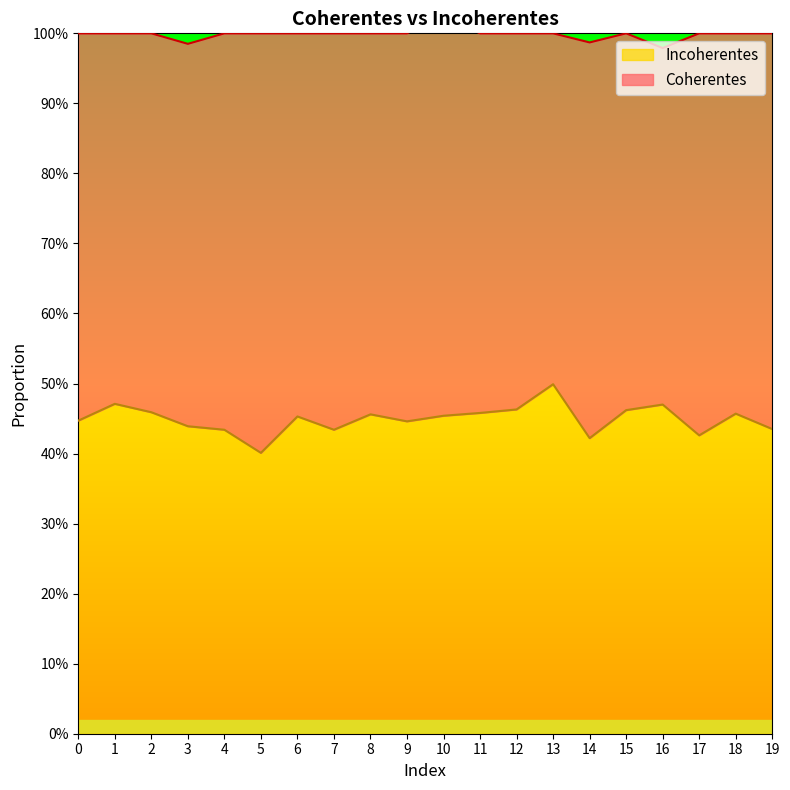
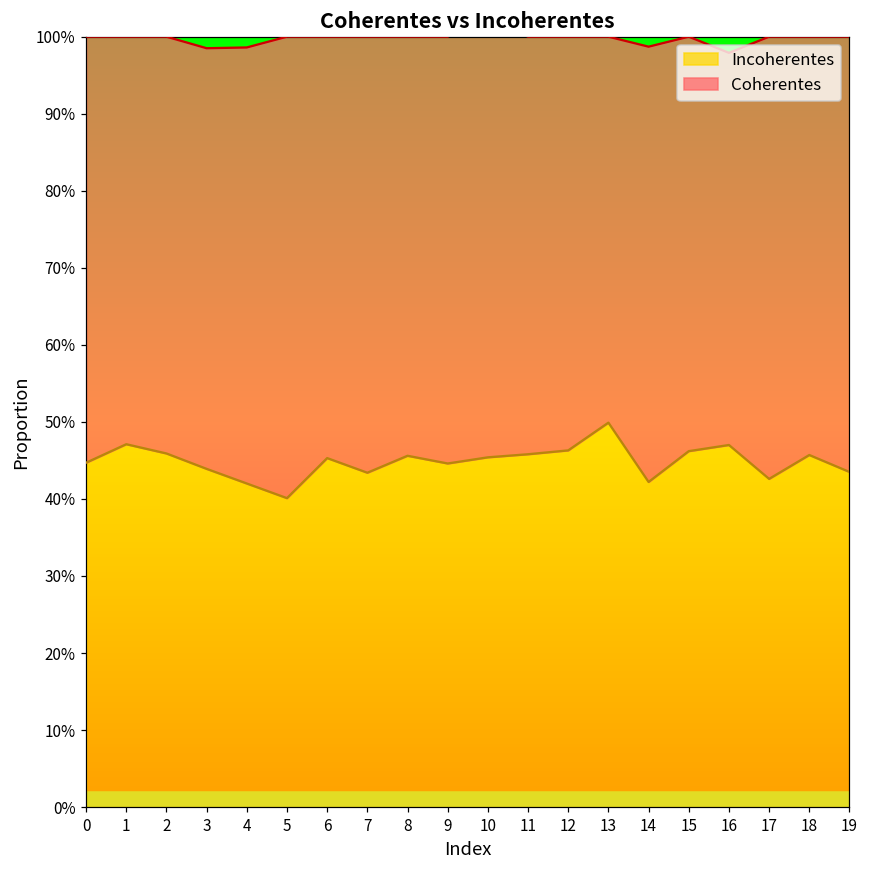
Incoherentes, 4: 43% -> 42%
